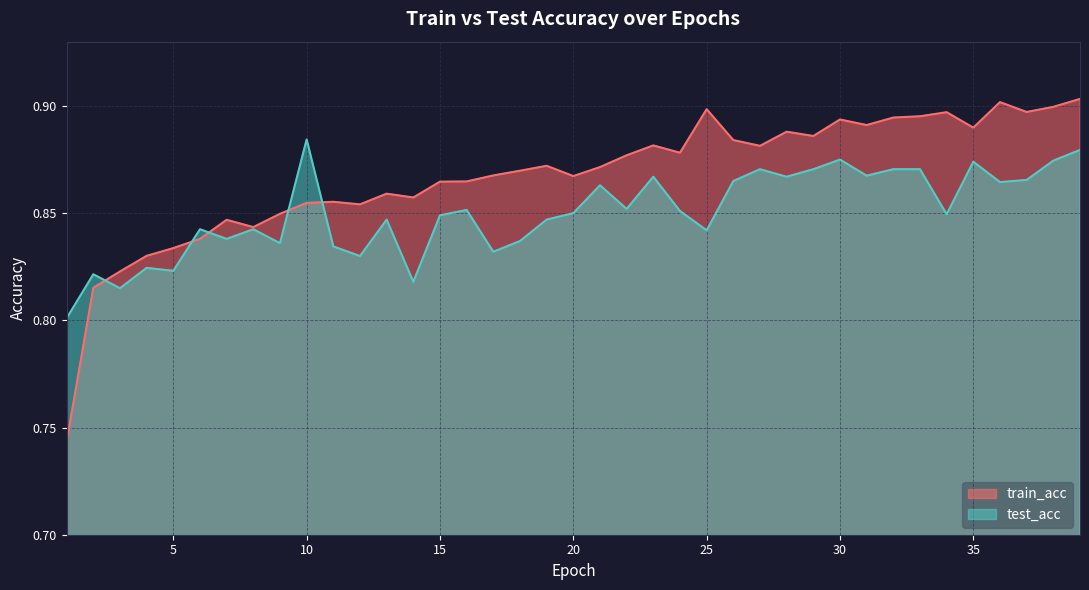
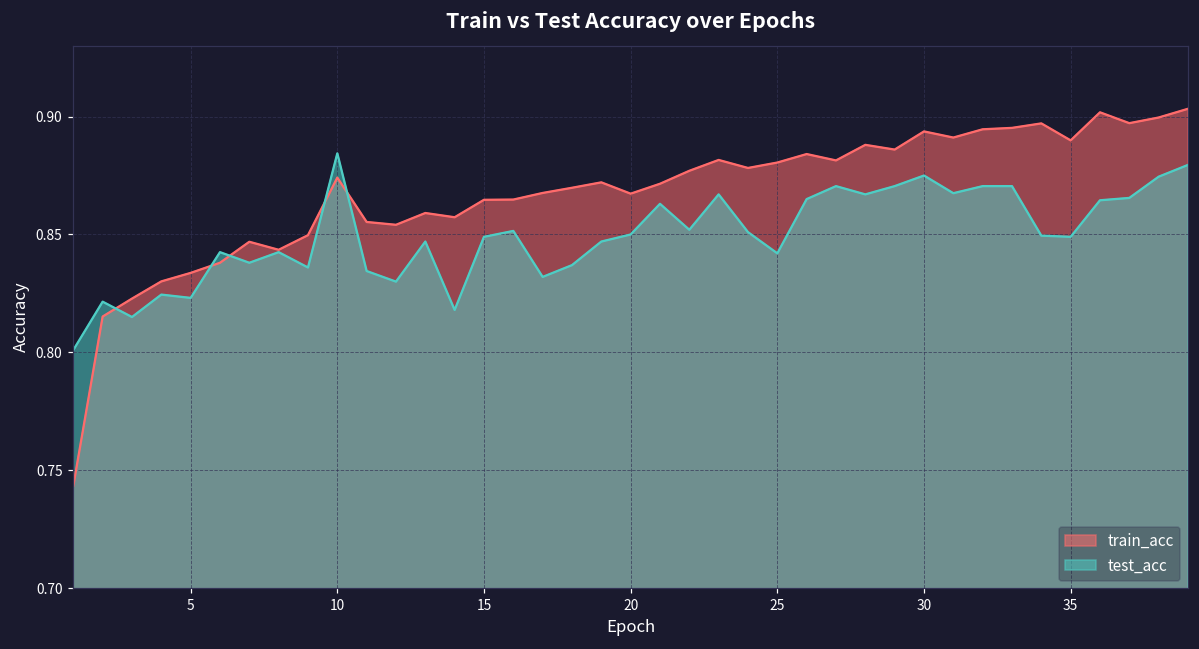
train_acc, 10: 0.855 -> 0.874
train_acc, 25: 0.899 -> 0.881
test_acc, 35: 0.874 -> 0.849
